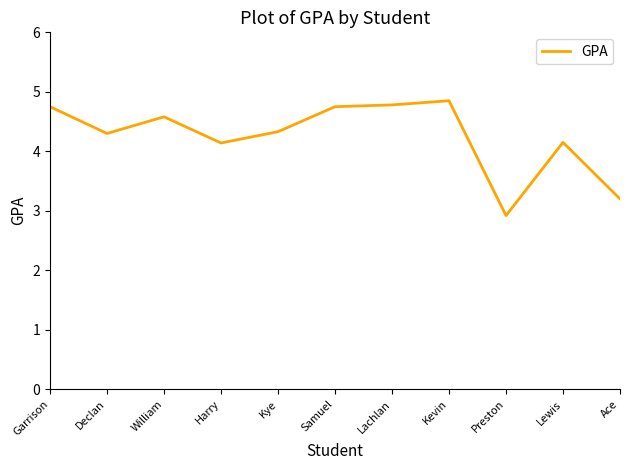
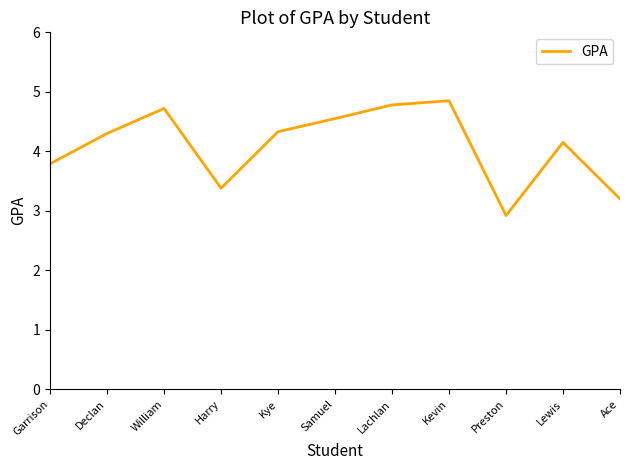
Garrison: 4.8 -> 3.8
William: 4.6 -> 4.7
Harry: 4.1 -> 3.4
Samuel: 4.8 -> 4.6
